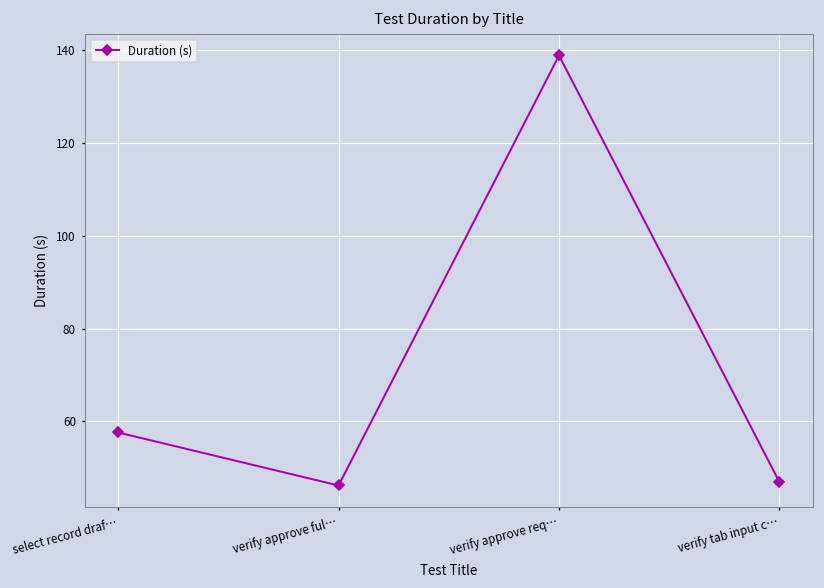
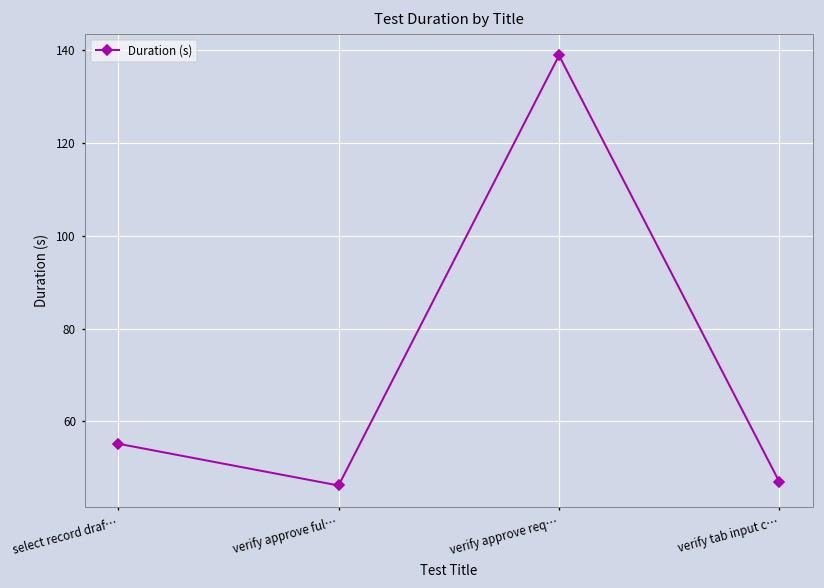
select record draf…: 58 -> 55
